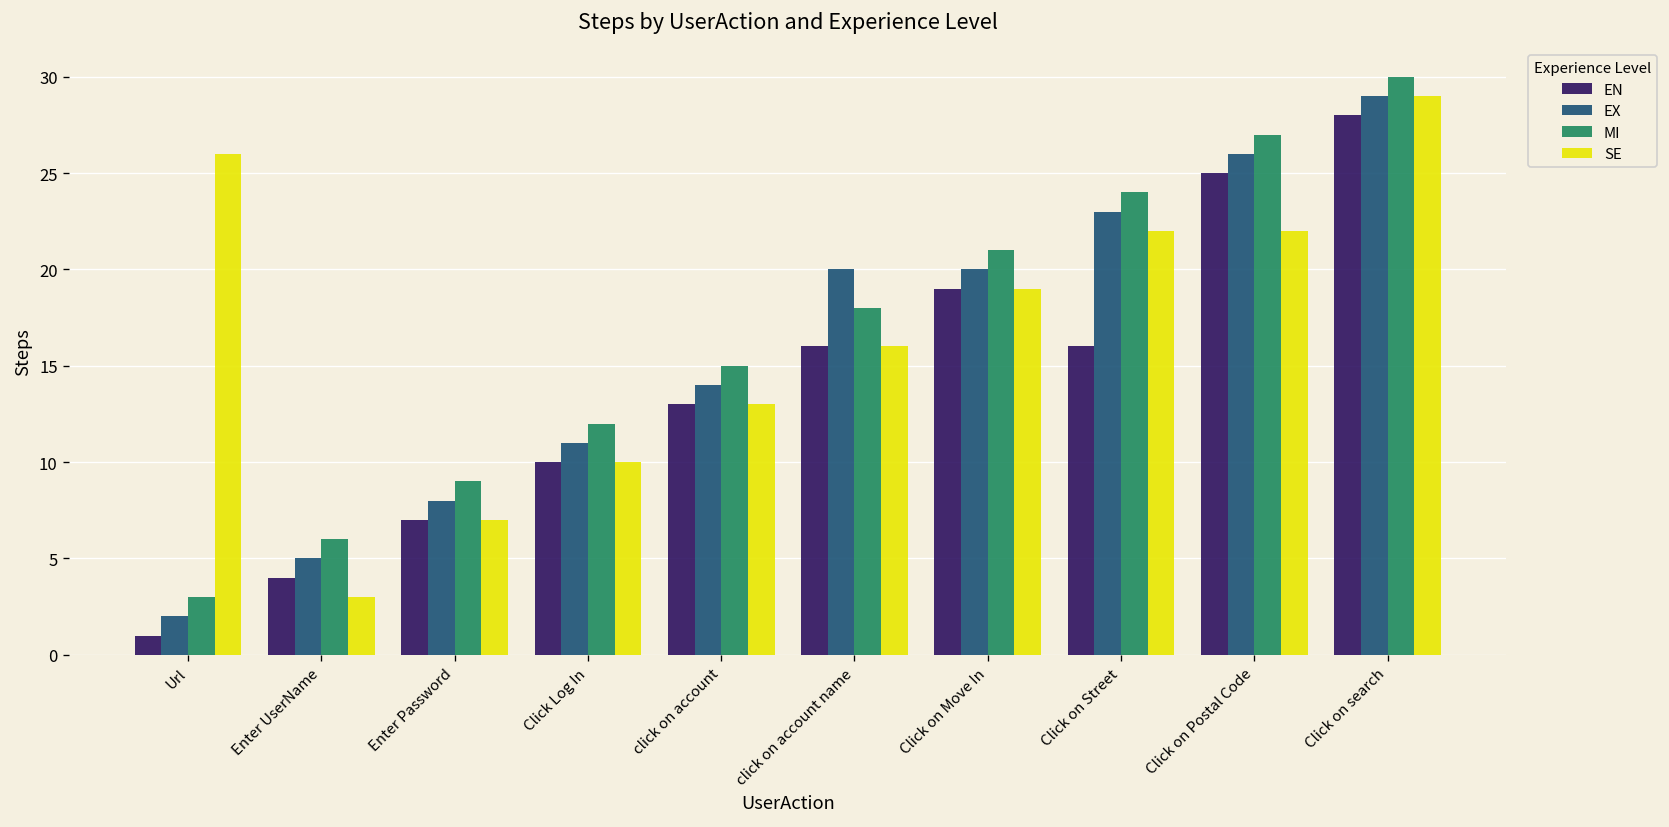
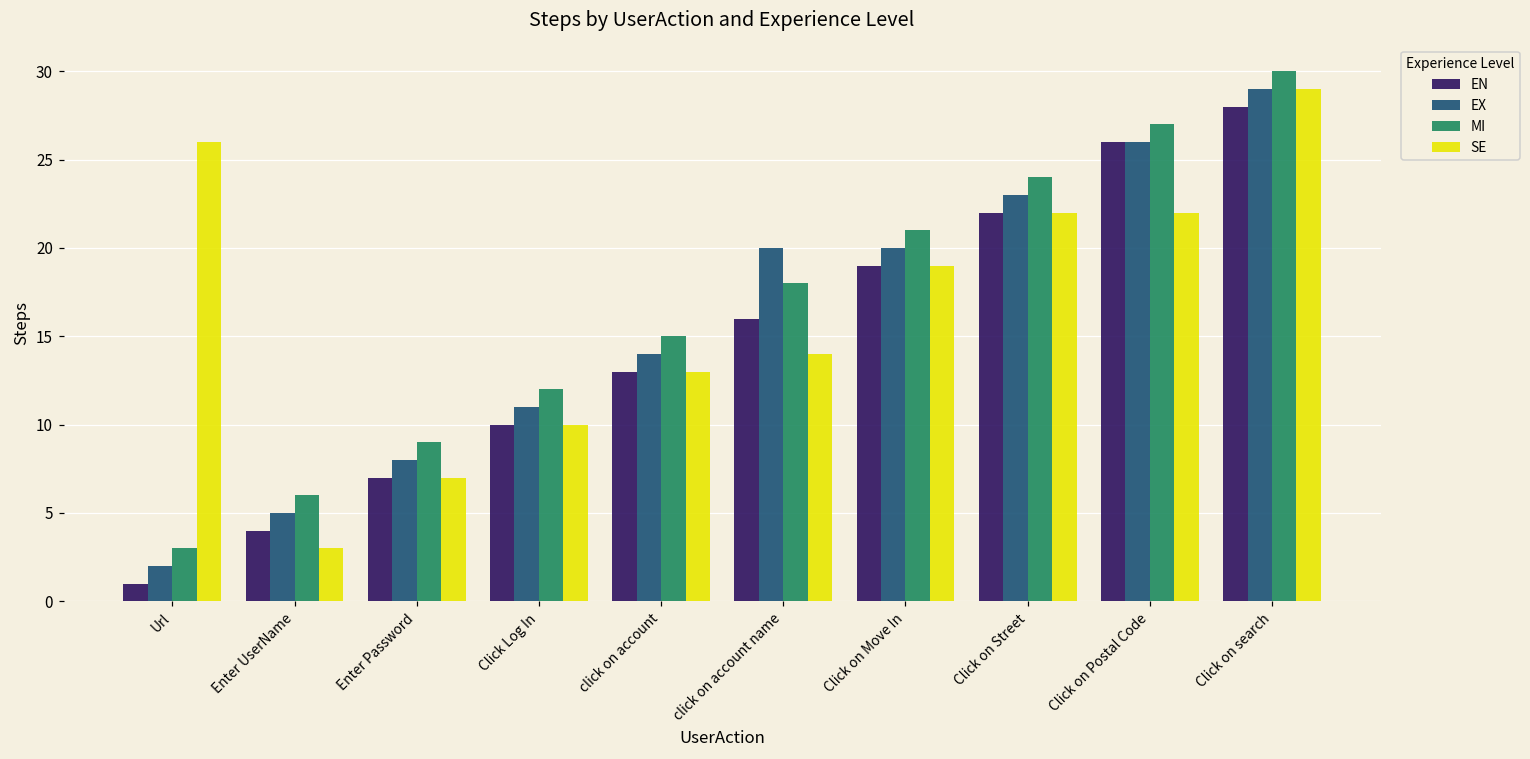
SE, click on account name: 16 -> 14
EN, Click on Street: 16 -> 22
EN, Click on Postal Code: 25 -> 26
